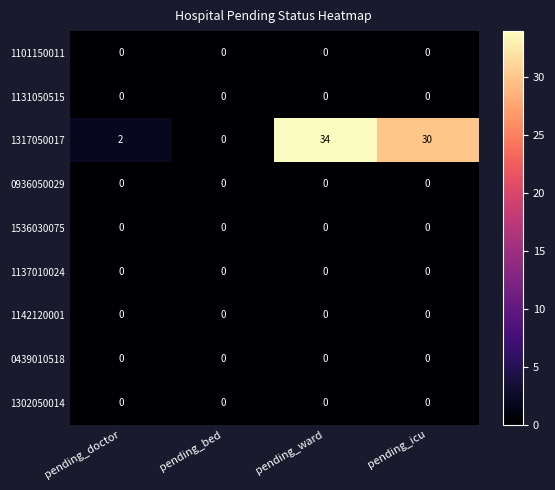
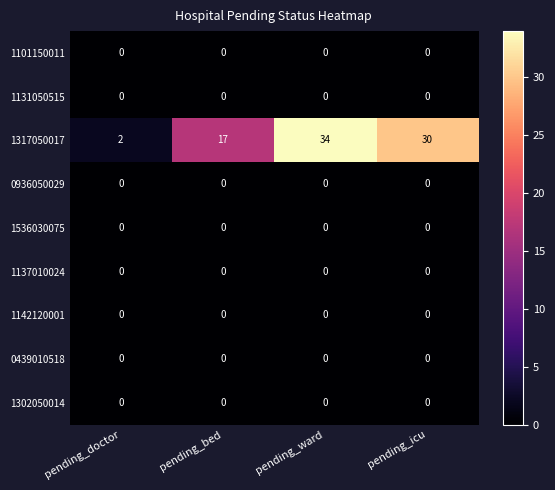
1317050017, pending_bed: 0 -> 17
